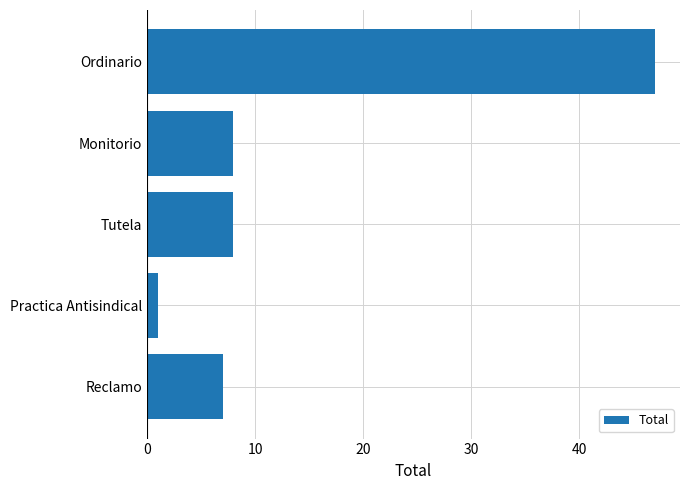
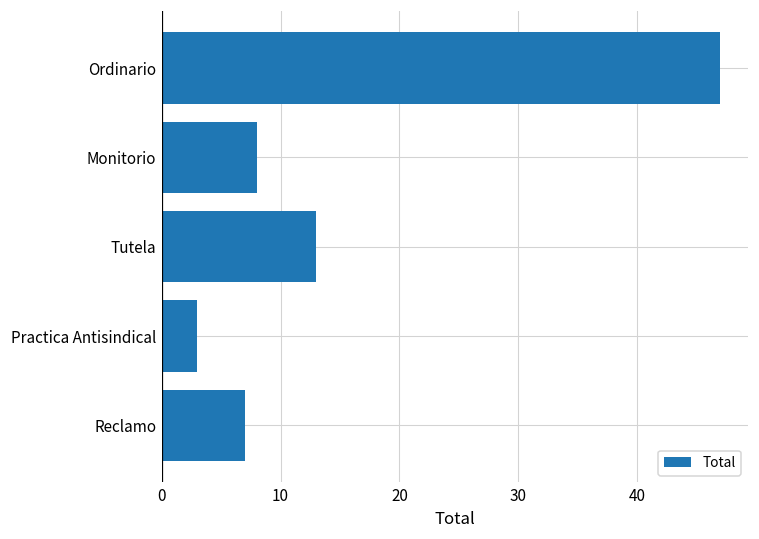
Tutela: 8 -> 13
Practica Antisindical: 1 -> 3
